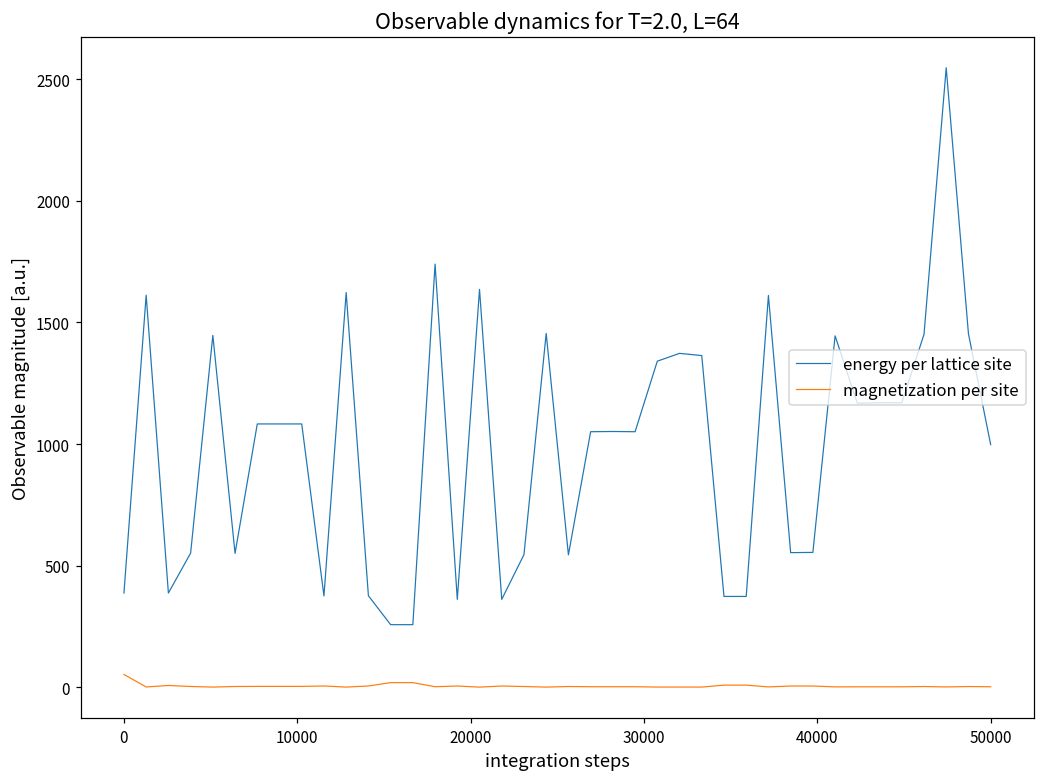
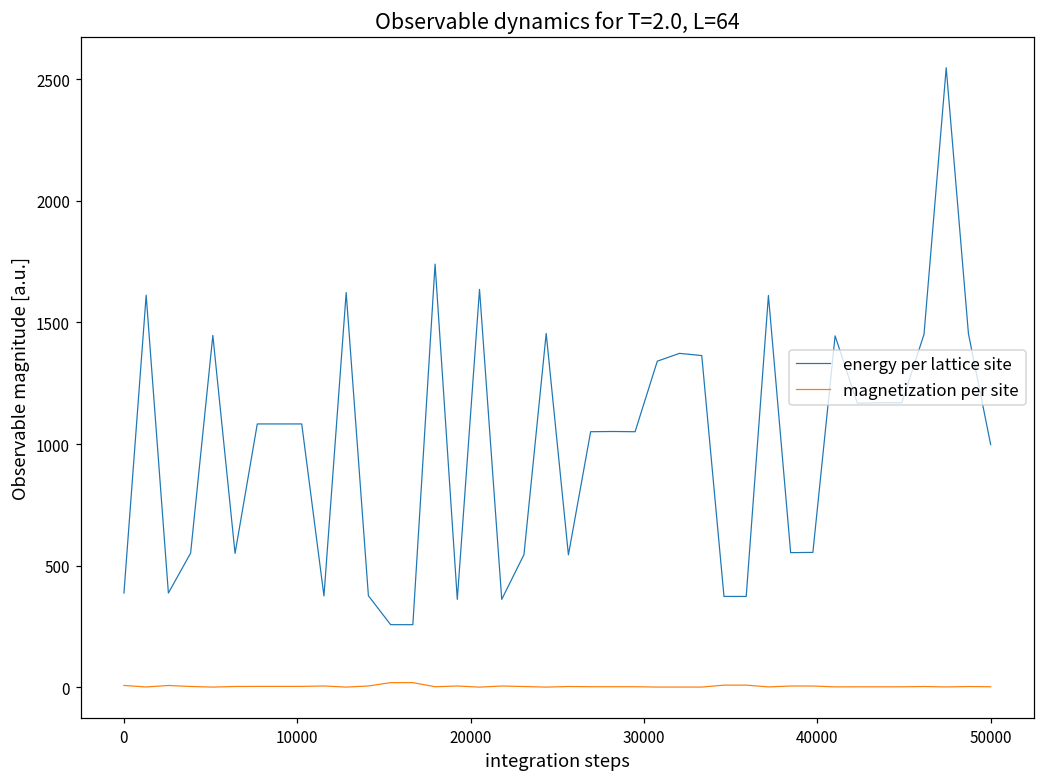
magnetization per site, 0: 50 -> 10
